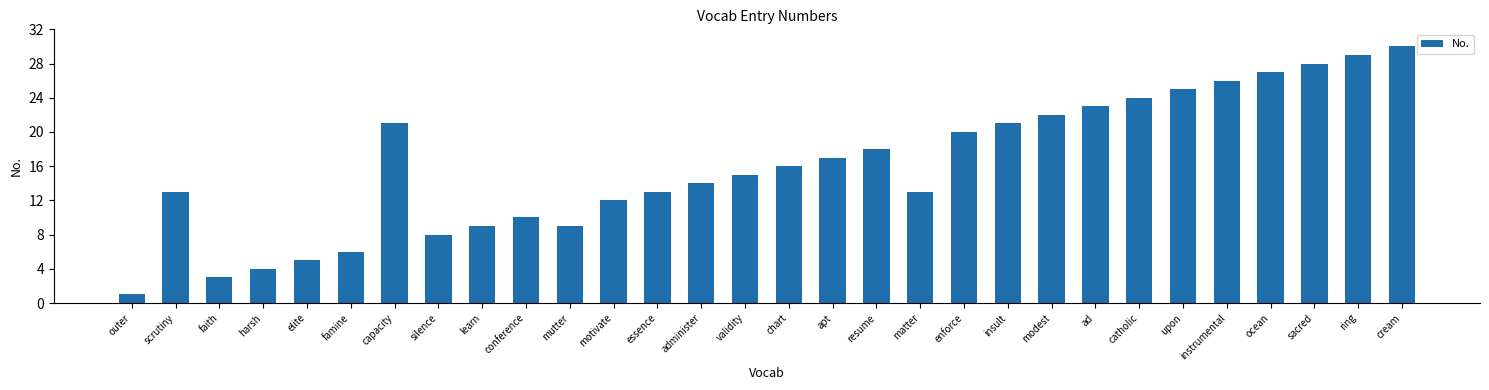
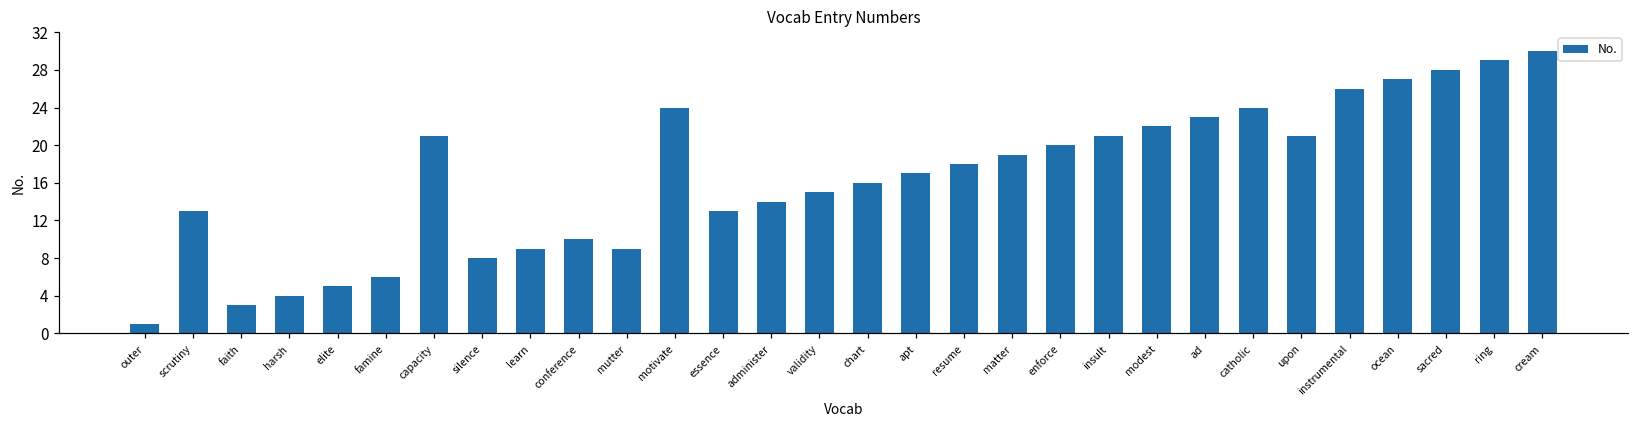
motivate: 12 -> 24
matter: 13 -> 19
upon: 25 -> 21
